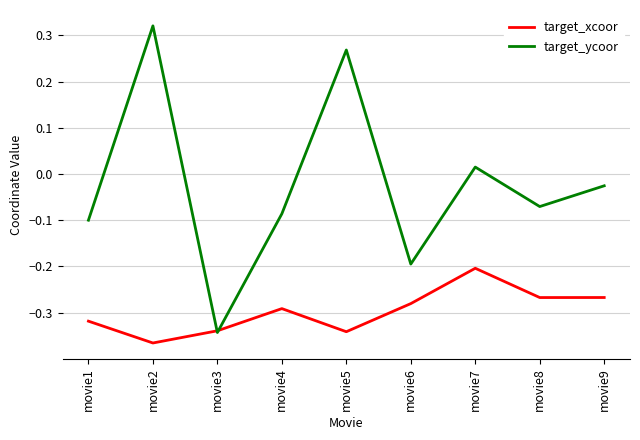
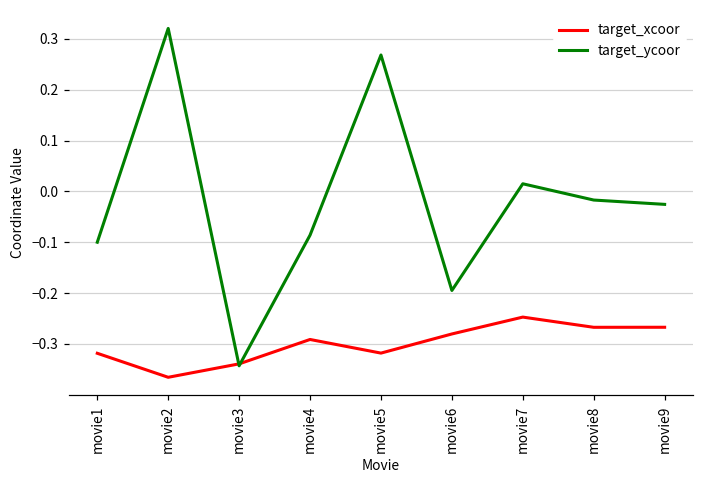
target_xcoor, movie5: -0.34 -> -0.32
target_xcoor, movie7: -0.20 -> -0.25
target_ycoor, movie8: -0.07 -> -0.02
